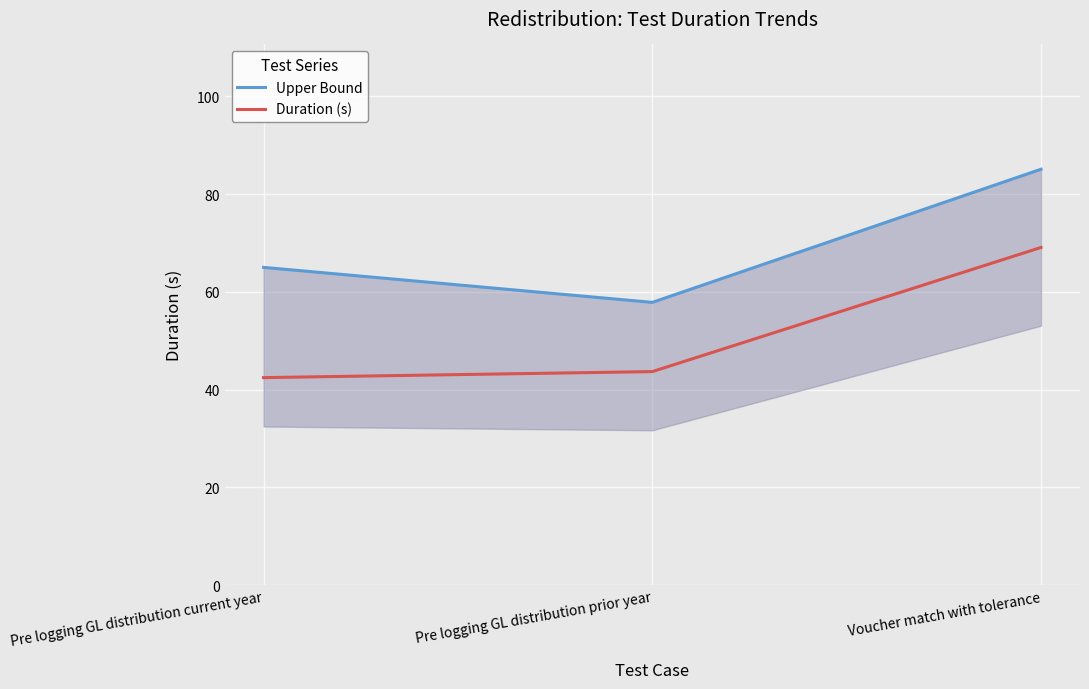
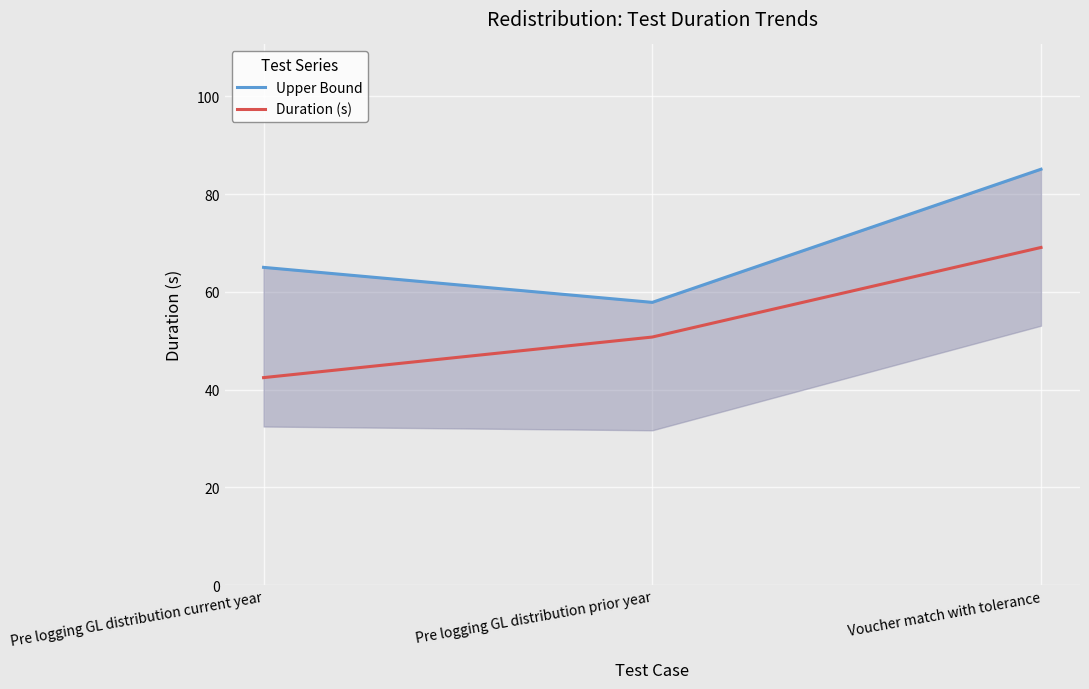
Duration (s), Pre logging GL distribution prior year: 44 -> 51
